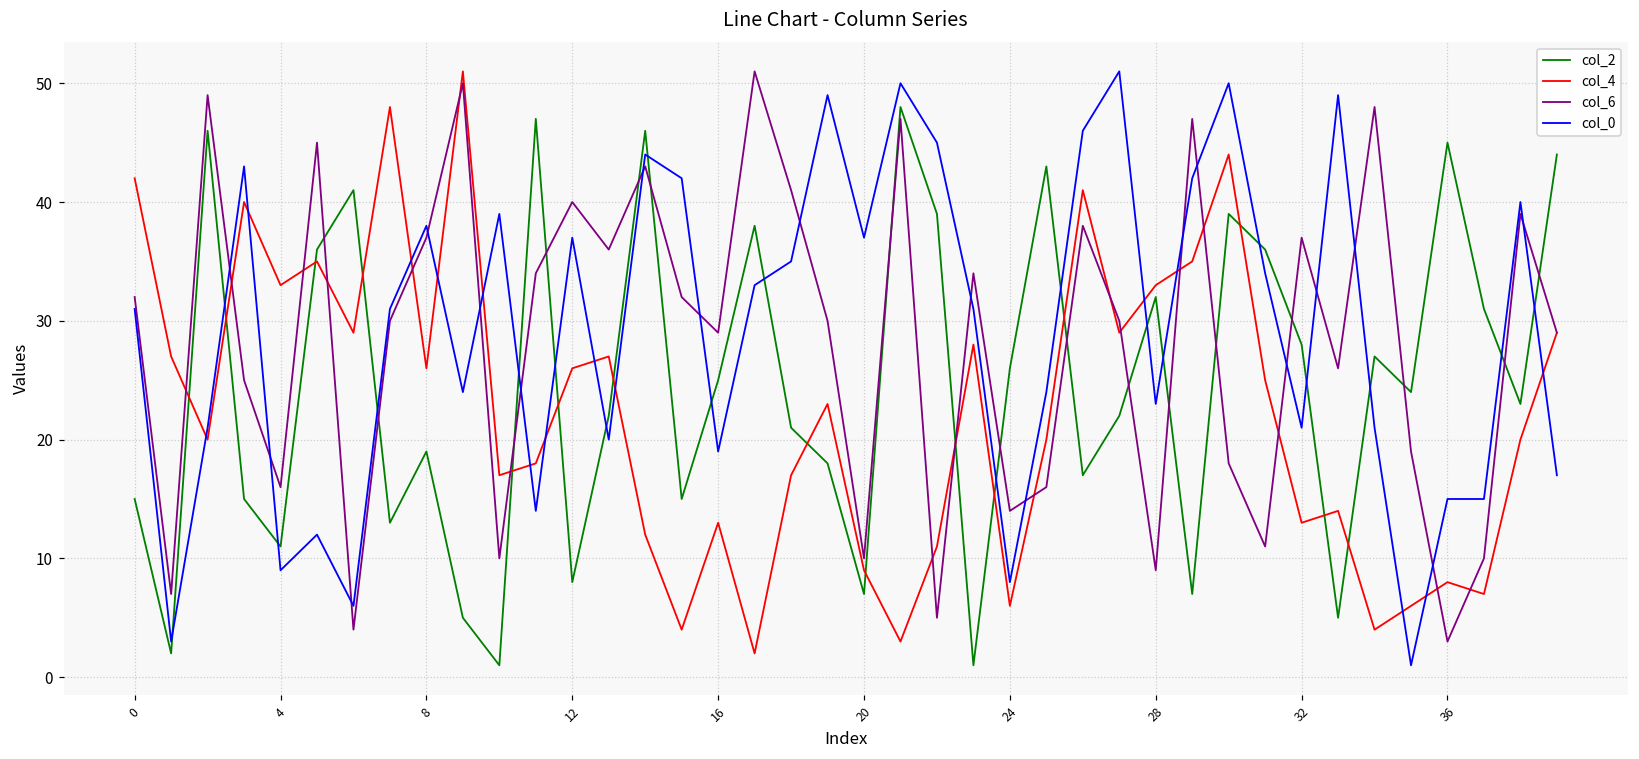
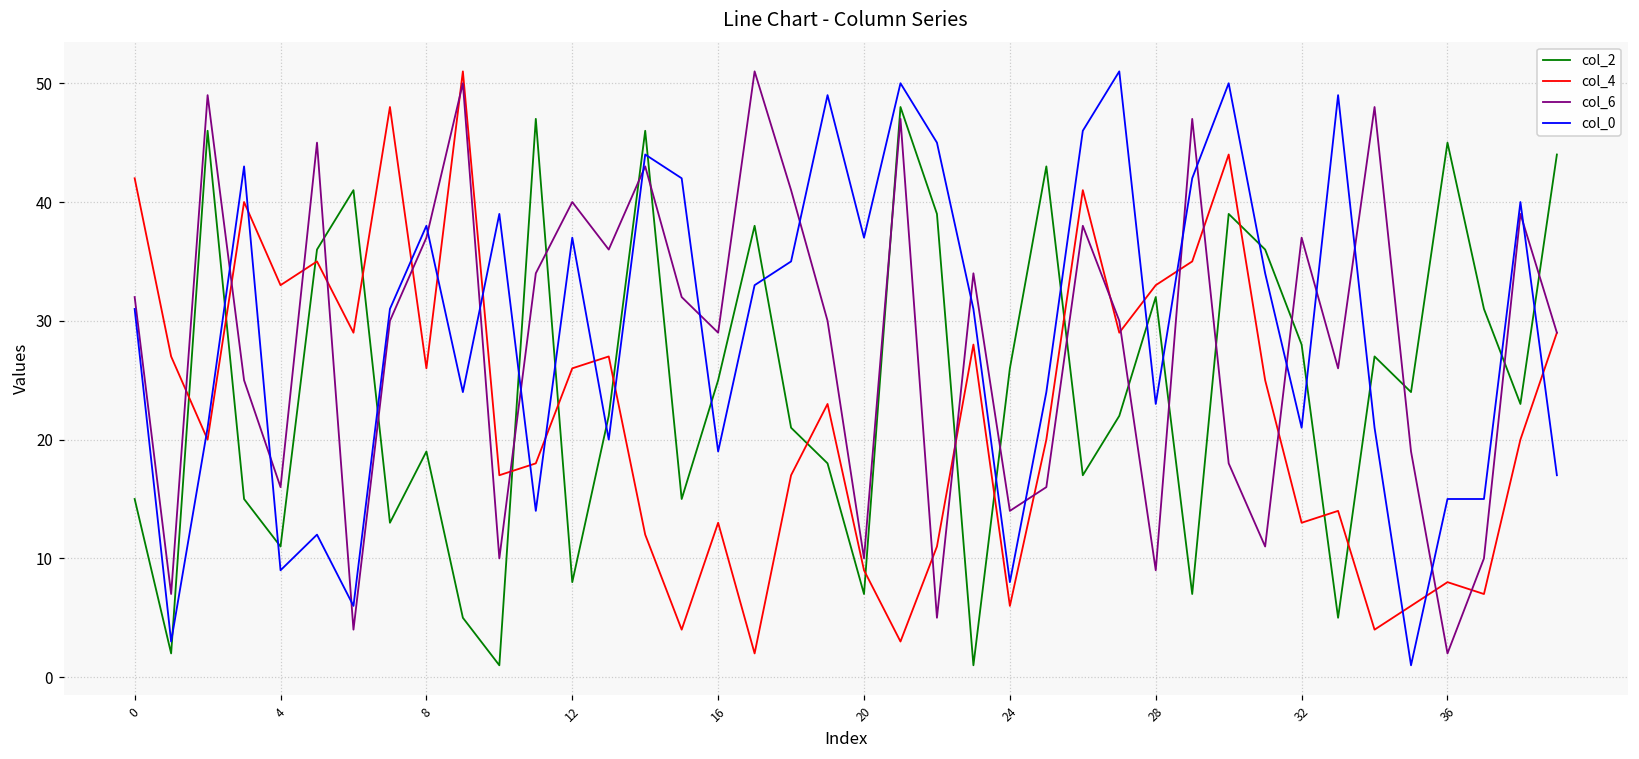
col_6, 36: 3 -> 2
